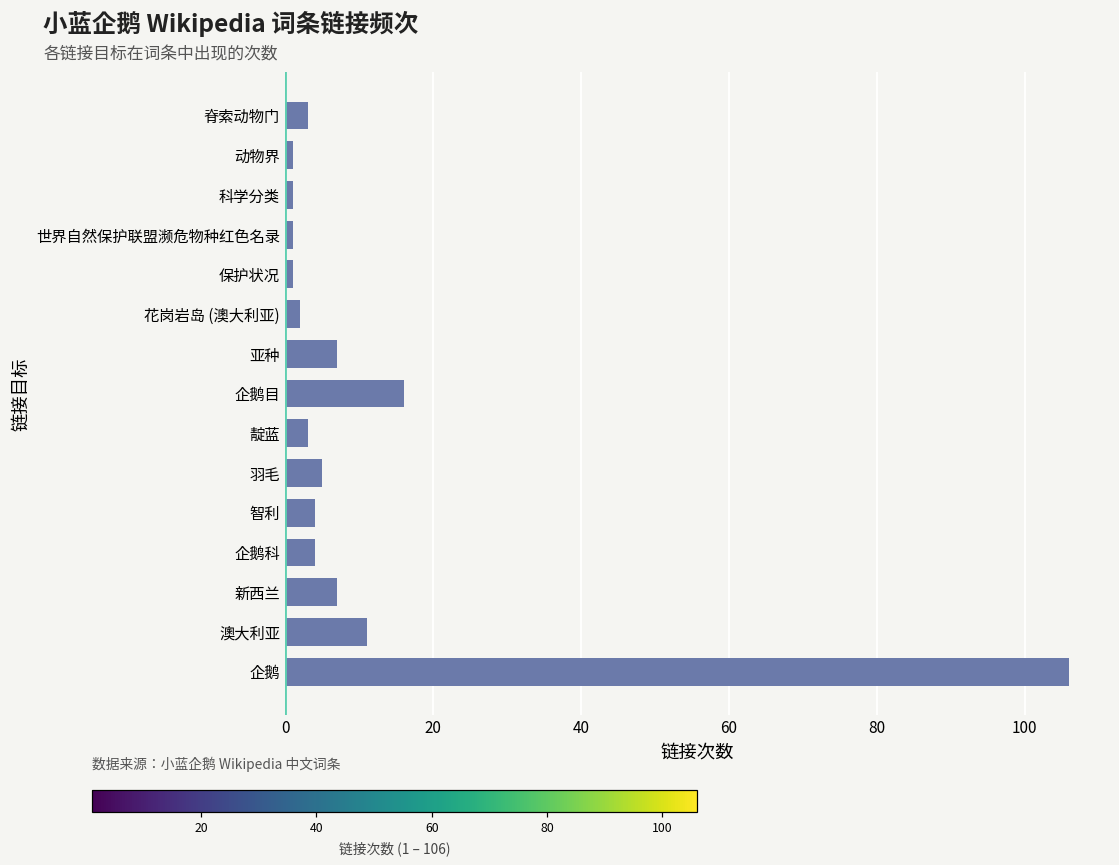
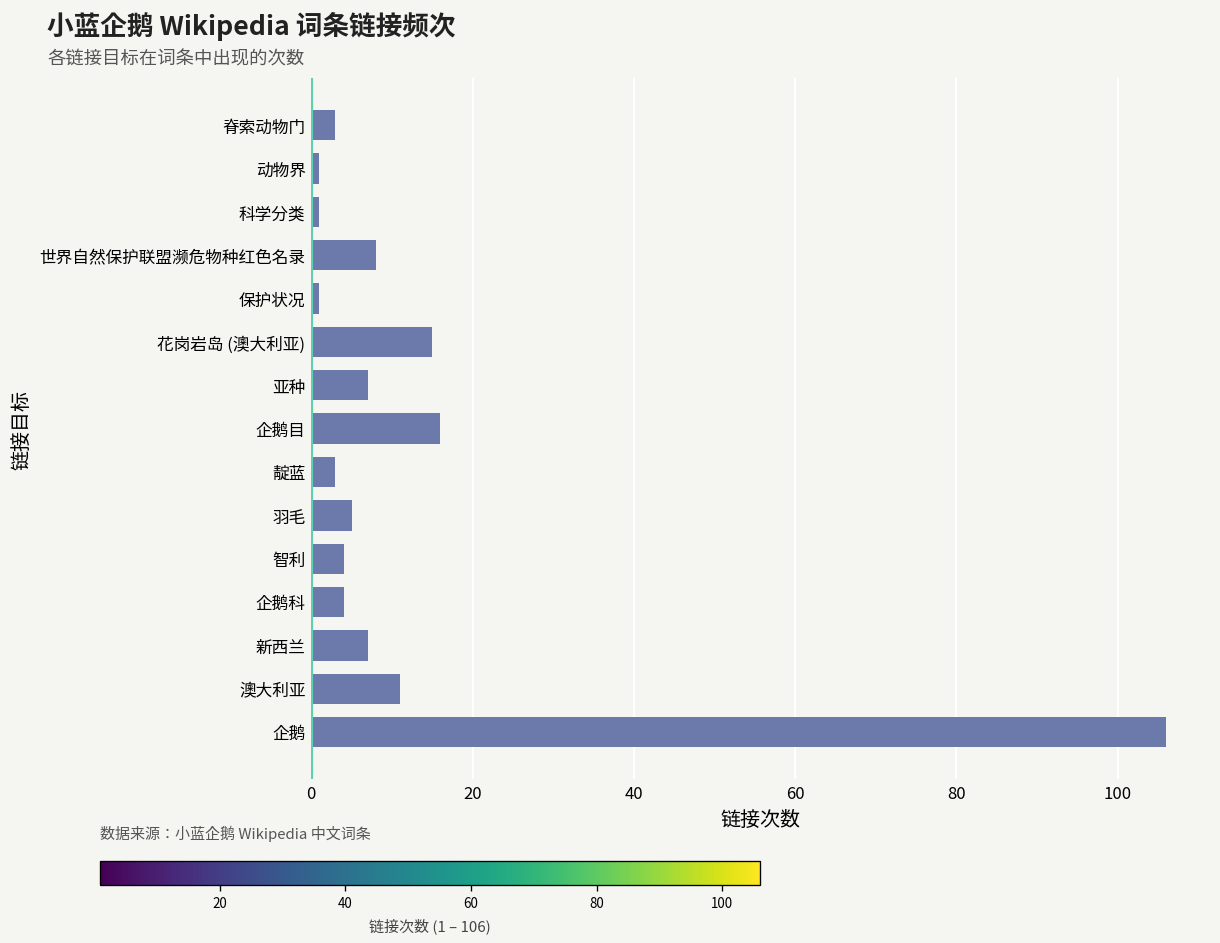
世界自然保护联盟濒危物种红色名录: 1 -> 8
花岗岩岛 (澳大利亚): 2 -> 15
